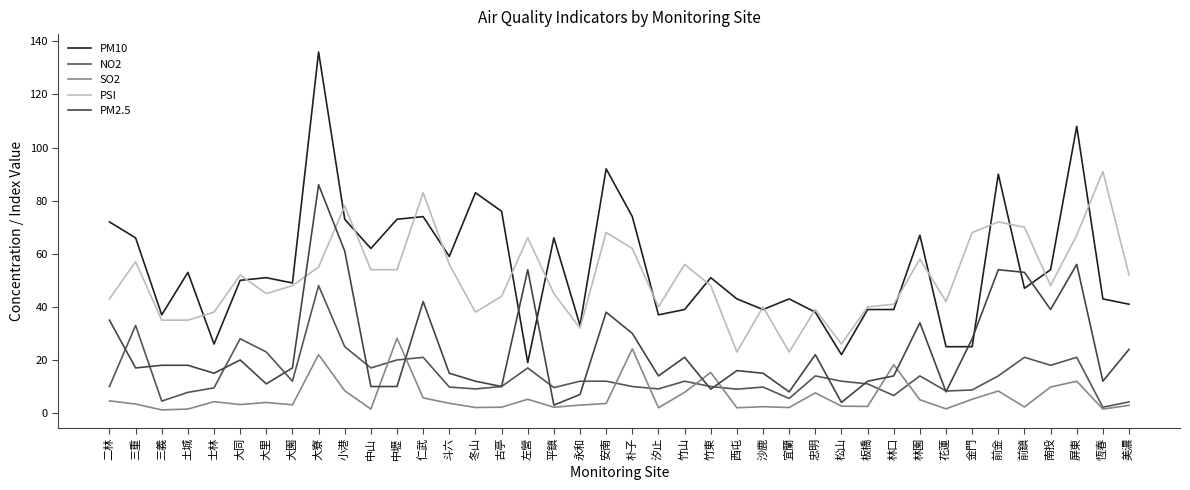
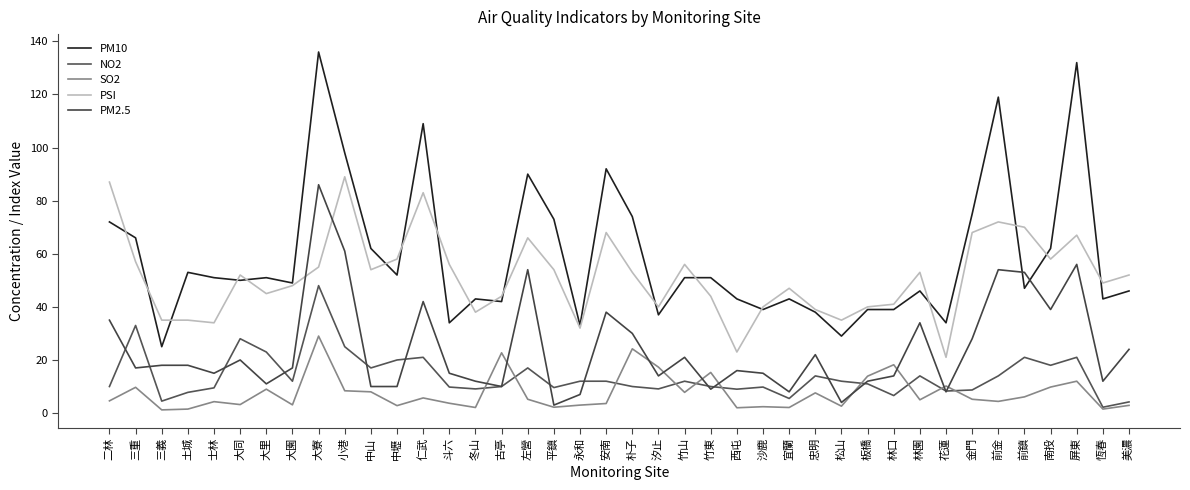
PSI, 二林: 43 -> 87
SO2, 三重: 3 -> 10
PM10, 三義: 37 -> 25
PM10, 士林: 26 -> 51
PSI, 士林: 38 -> 34
SO2, 大里: 4 -> 9
SO2, 大寮: 22 -> 29
PM10, 小港: 73 -> 98
PSI, 小港: 78 -> 89
SO2, 中山: 2 -> 8
PM10, 中壢: 73 -> 52
SO2, 中壢: 28 -> 3
PSI, 中壢: 54 -> 58
PM10, 仁武: 74 -> 109
PM10, 斗六: 59 -> 34
PM10, 冬山: 83 -> 43
PM10, 古亭: 76 -> 42
SO2, 古亭: 2 -> 23
PM10, 左營: 19 -> 90
PM10, 平鎮: 66 -> 73
PSI, 平鎮: 45 -> 54
PSI, 朴子: 62 -> 53
SO2, 汐止: 2 -> 17
PM10, 竹山: 39 -> 51
PSI, 竹東: 48 -> 44
PSI, 宜蘭: 23 -> 47
PM10, 松山: 22 -> 29
PSI, 松山: 26 -> 35
SO2, 板橋: 3 -> 14
PM10, 林園: 67 -> 46
PSI, 林園: 58 -> 53
PM10, 花蓮: 25 -> 34
SO2, 花蓮: 2 -> 10
PSI, 花蓮: 42 -> 21
PM10, 金門: 25 -> 75
PM10, 前金: 90 -> 119
SO2, 前金: 8 -> 4
SO2, 前鎮: 2 -> 6
PM10, 南投: 54 -> 62
PSI, 南投: 48 -> 58
PM10, 屏東: 108 -> 132
PSI, 恆春: 91 -> 49
PM10, 美濃: 41 -> 46
